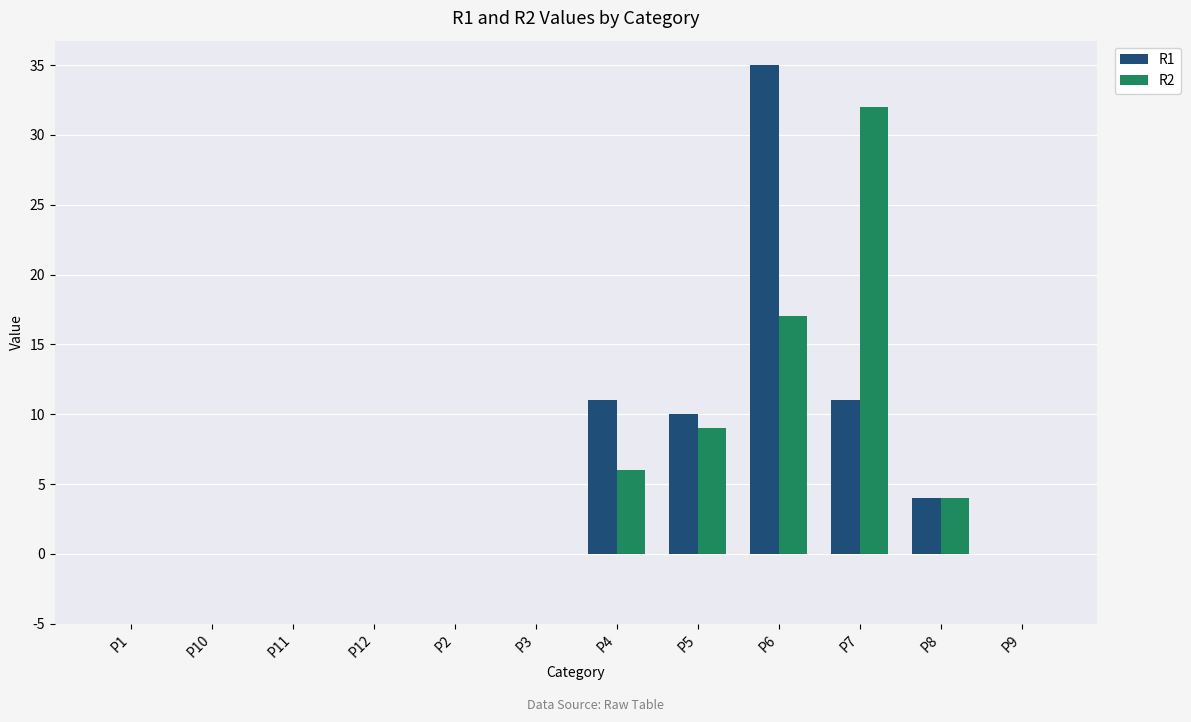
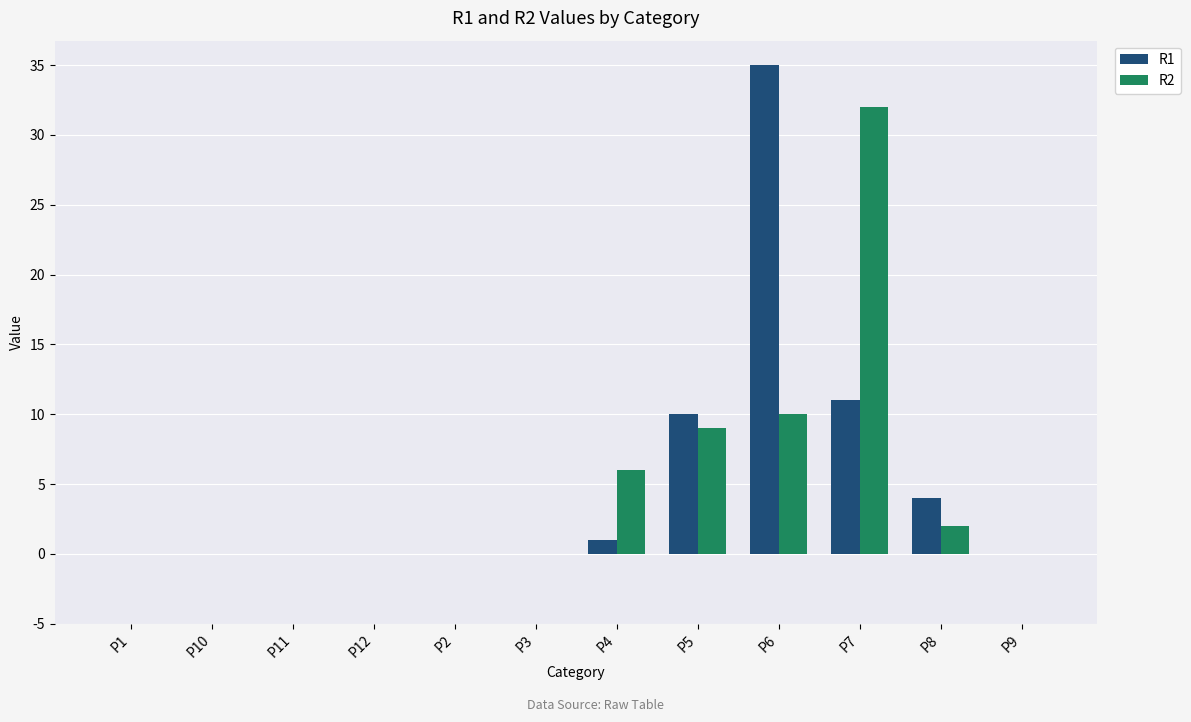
R1, P4: 11 -> 1
R2, P6: 17 -> 10
R2, P8: 4 -> 2
